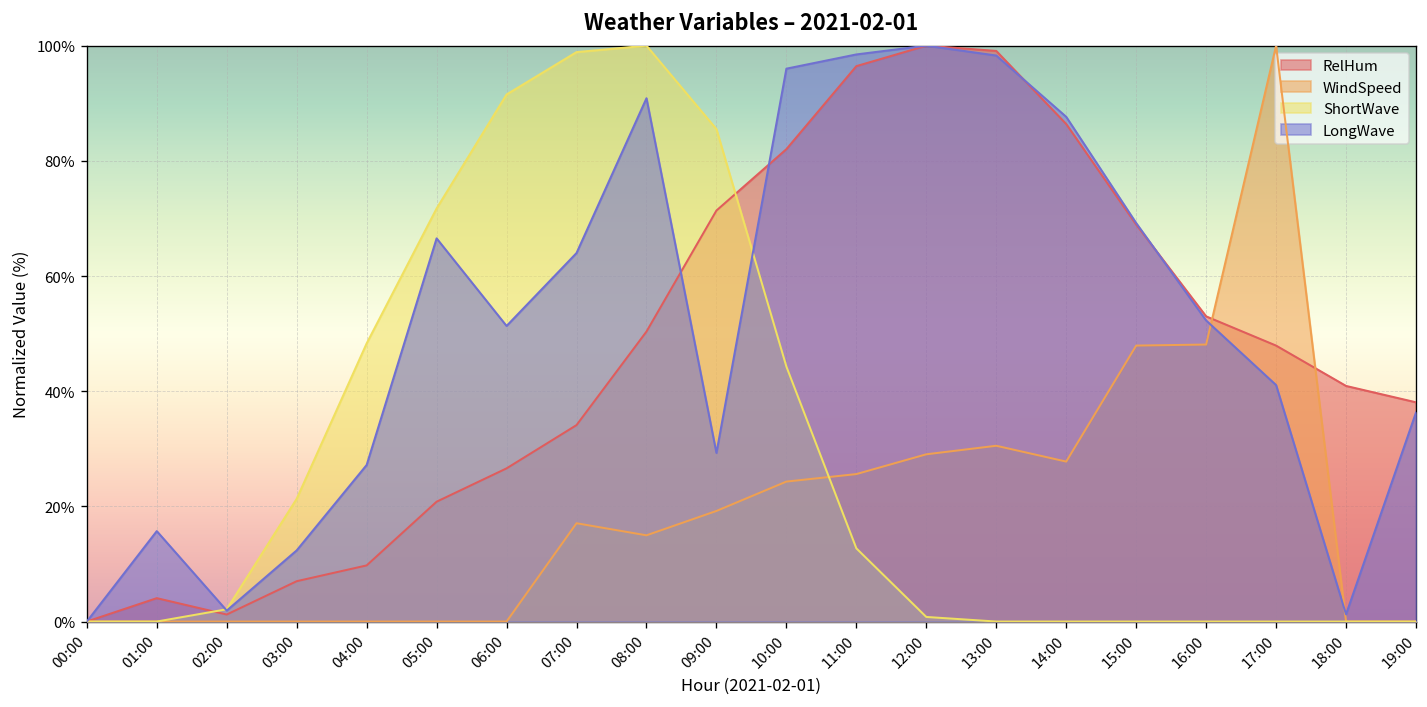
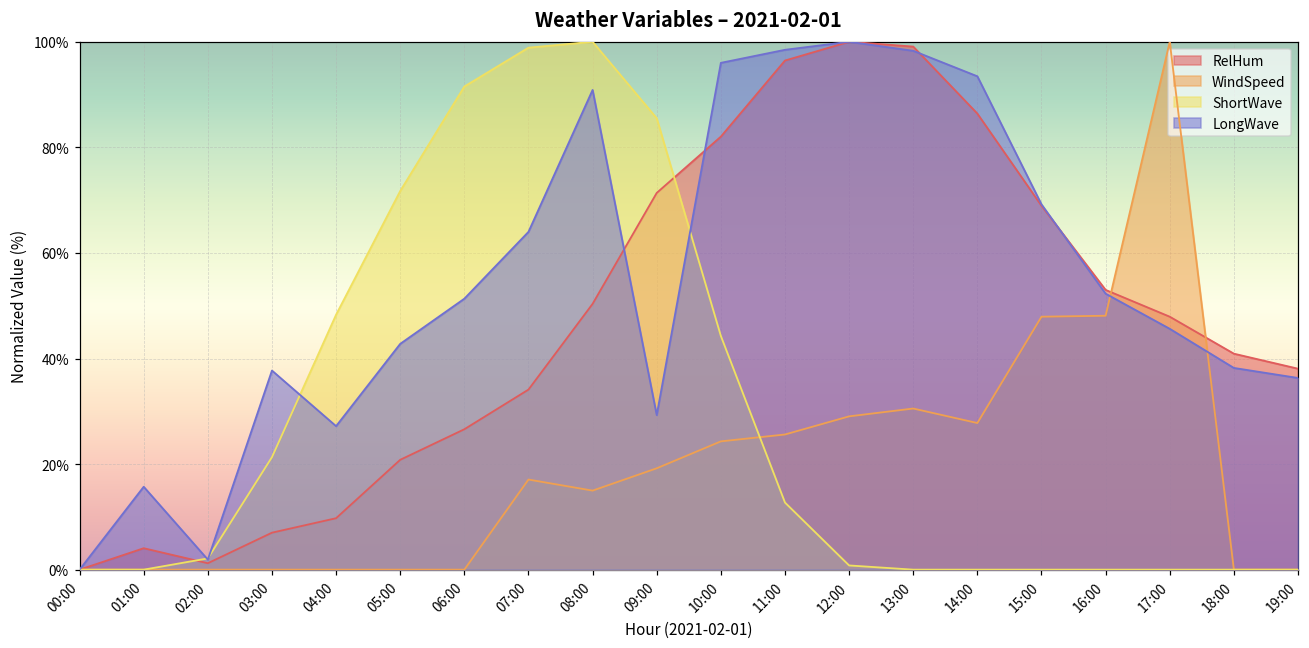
LongWave, 03:00: 12% -> 38%
LongWave, 05:00: 67% -> 43%
LongWave, 14:00: 88% -> 93%
LongWave, 17:00: 41% -> 46%
LongWave, 18:00: 1% -> 38%
